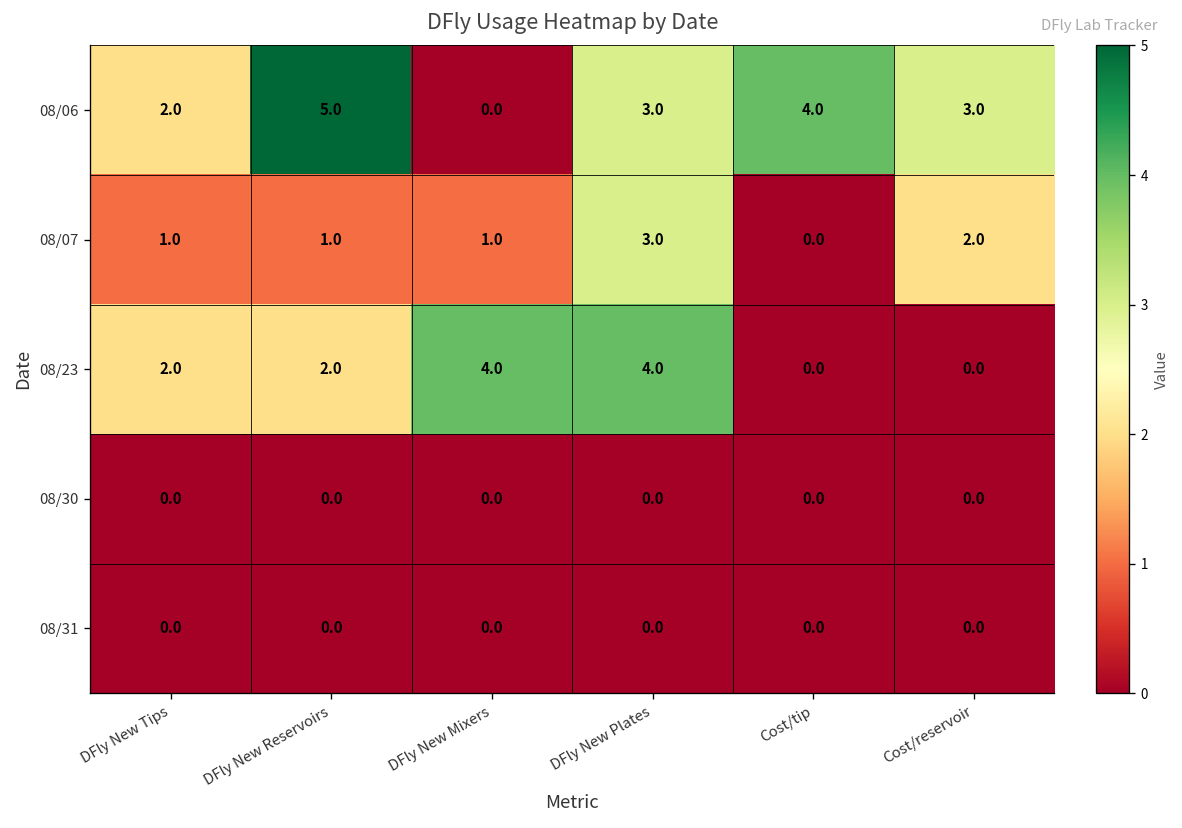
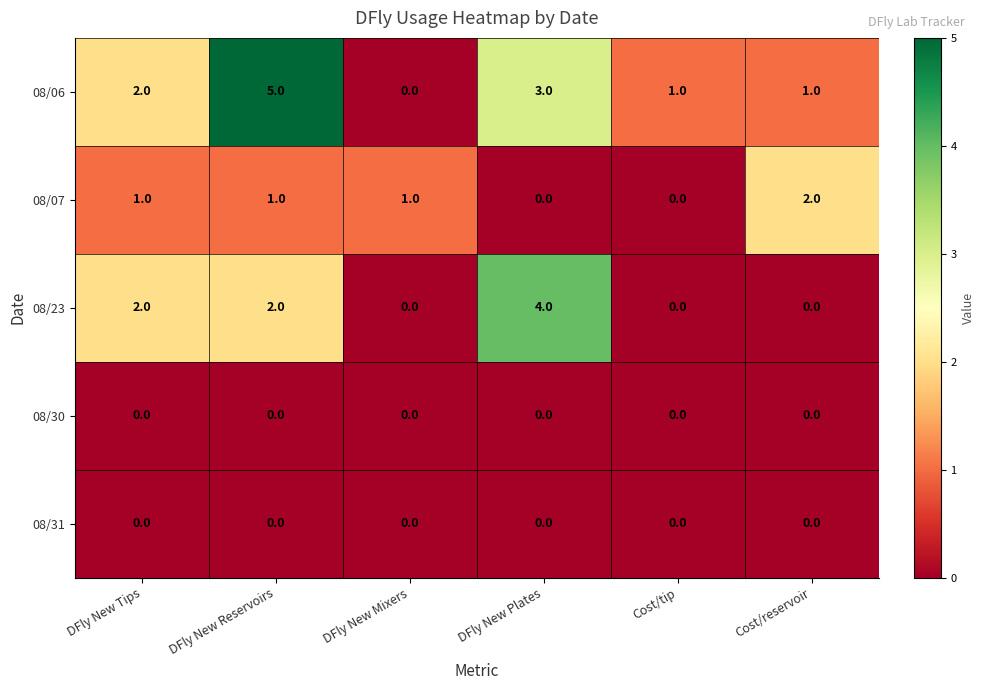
08/06, Cost/tip: 4.0 -> 1.0
08/06, Cost/reservoir: 3.0 -> 1.0
08/07, DFly New Plates: 3.0 -> 0.0
08/23, DFly New Mixers: 4.0 -> 0.0
